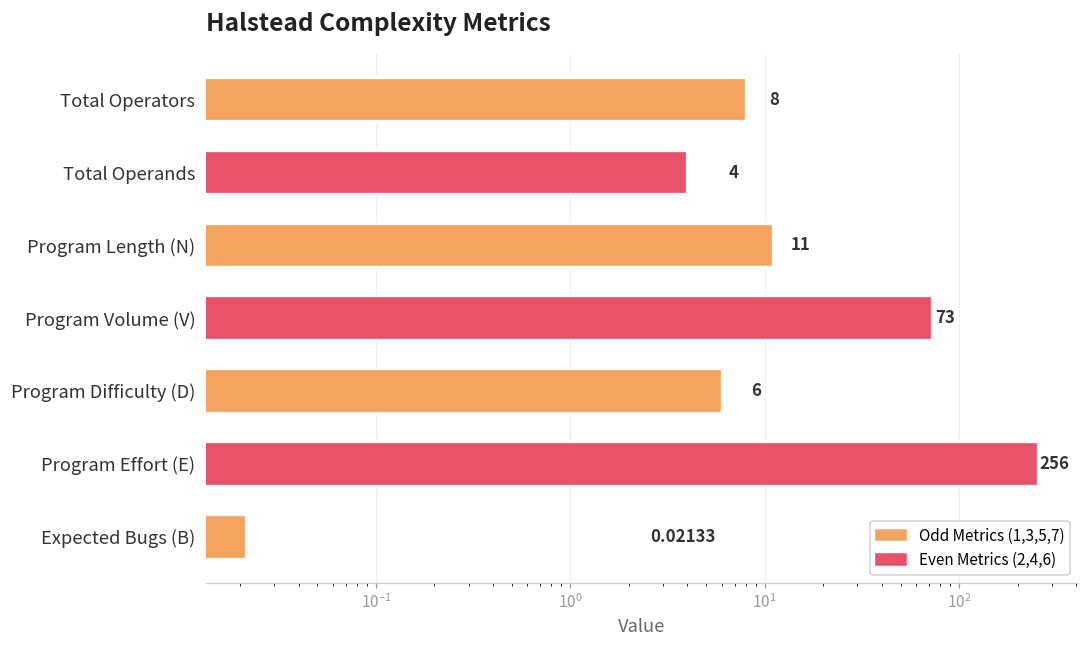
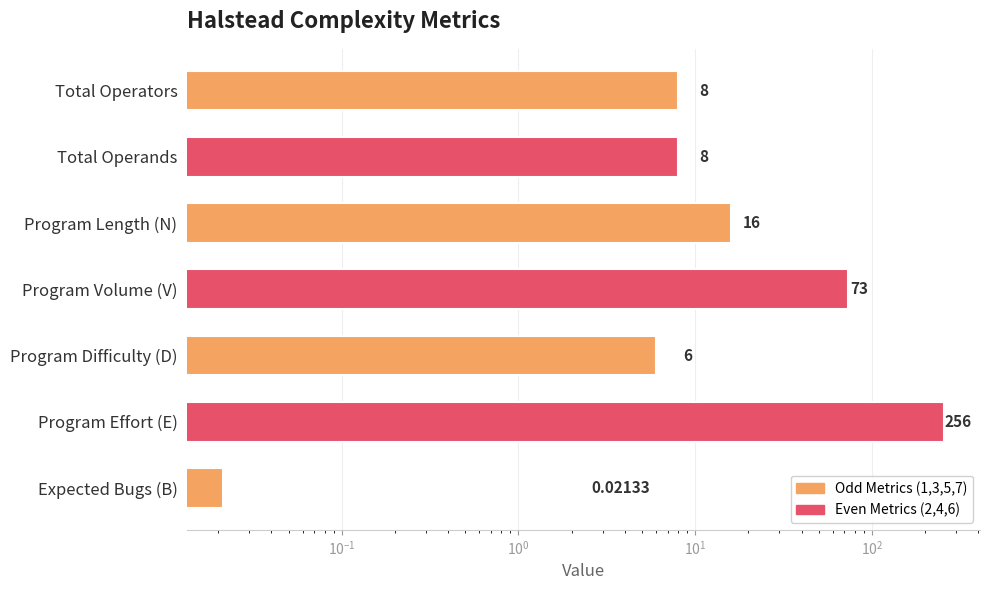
Total Operands: 4 -> 8
Program Length (N): 11 -> 16
